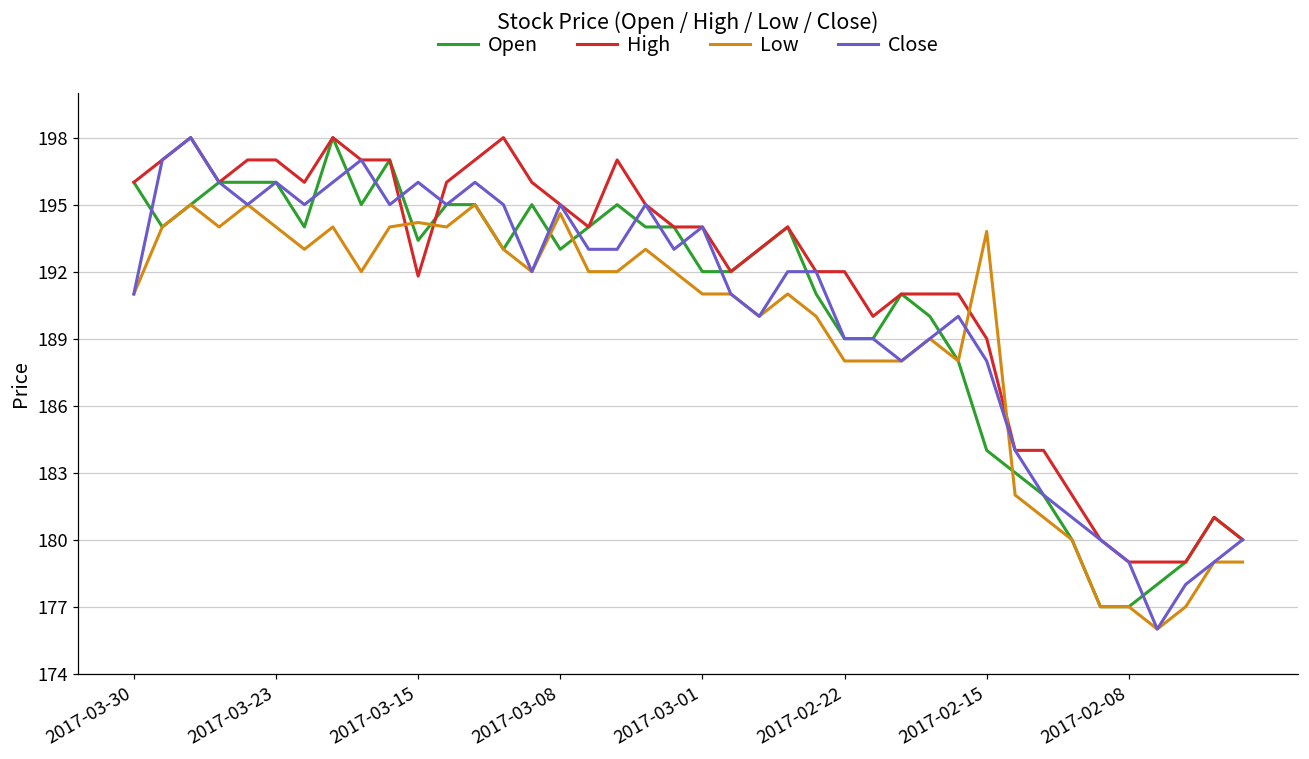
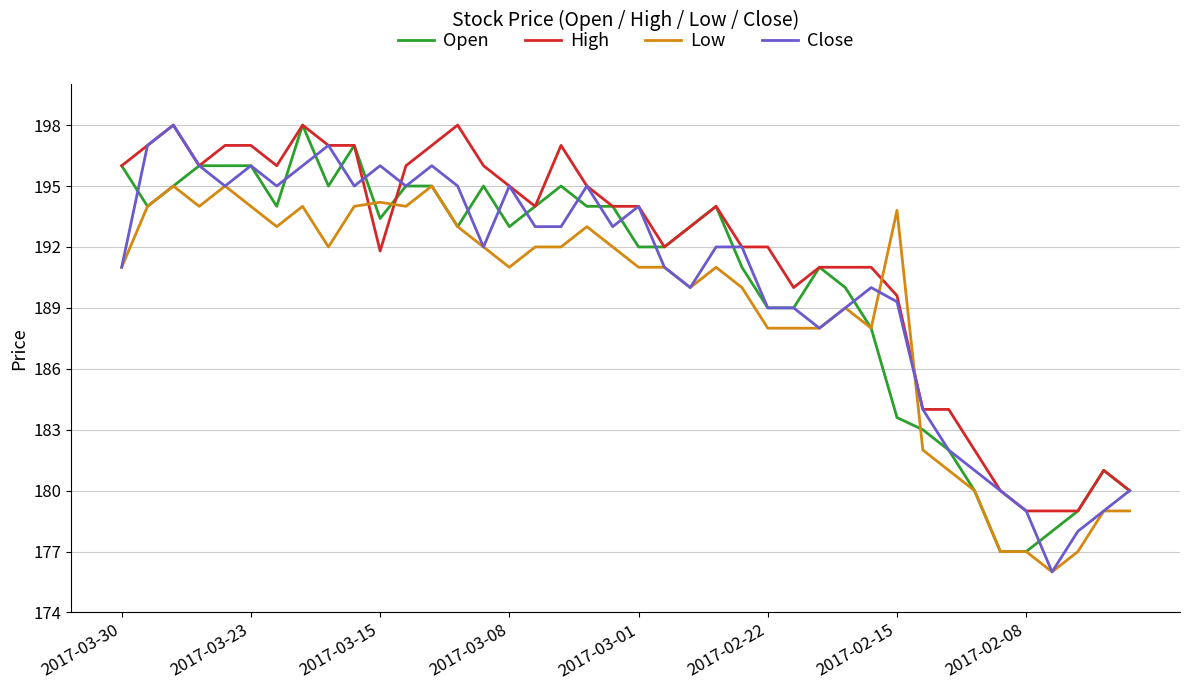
Low, 2017-03-08: 194.6 -> 191.0
Open, 2017-02-15: 184.0 -> 183.6
High, 2017-02-15: 189.0 -> 189.6
Close, 2017-02-15: 188.0 -> 189.3
